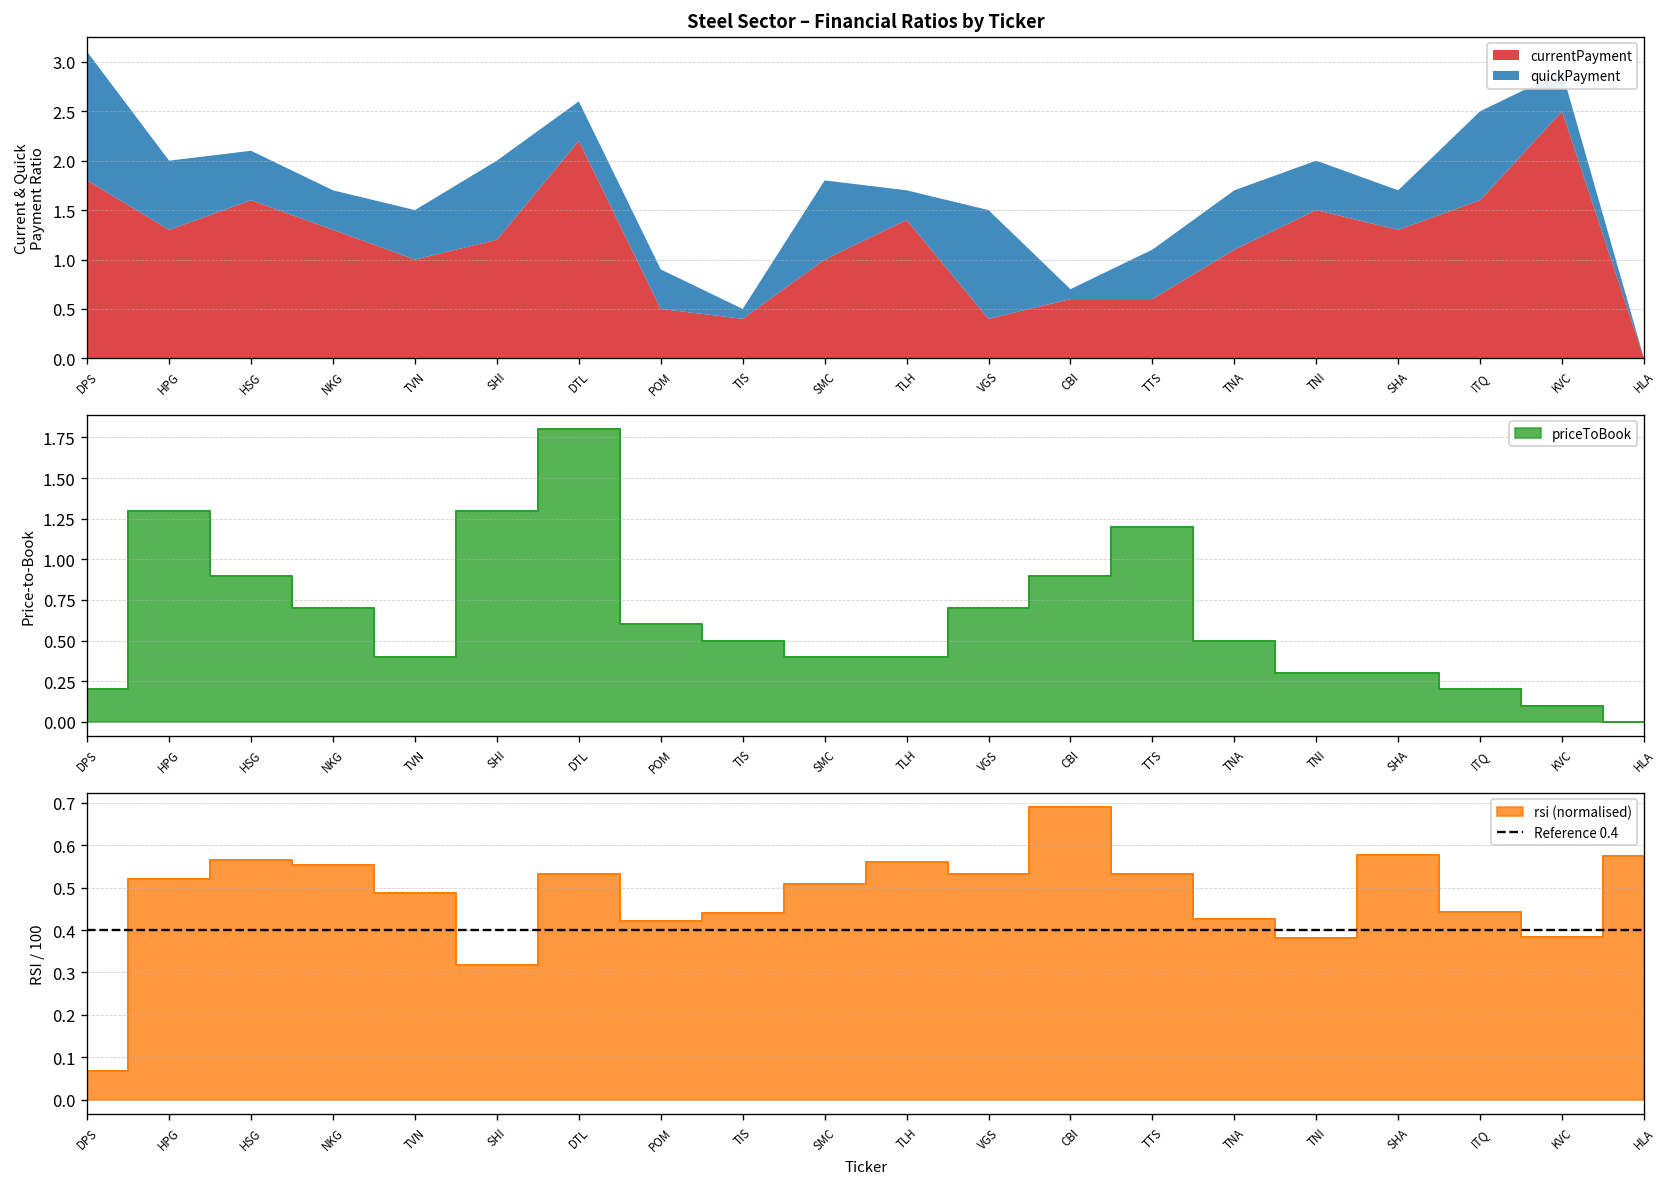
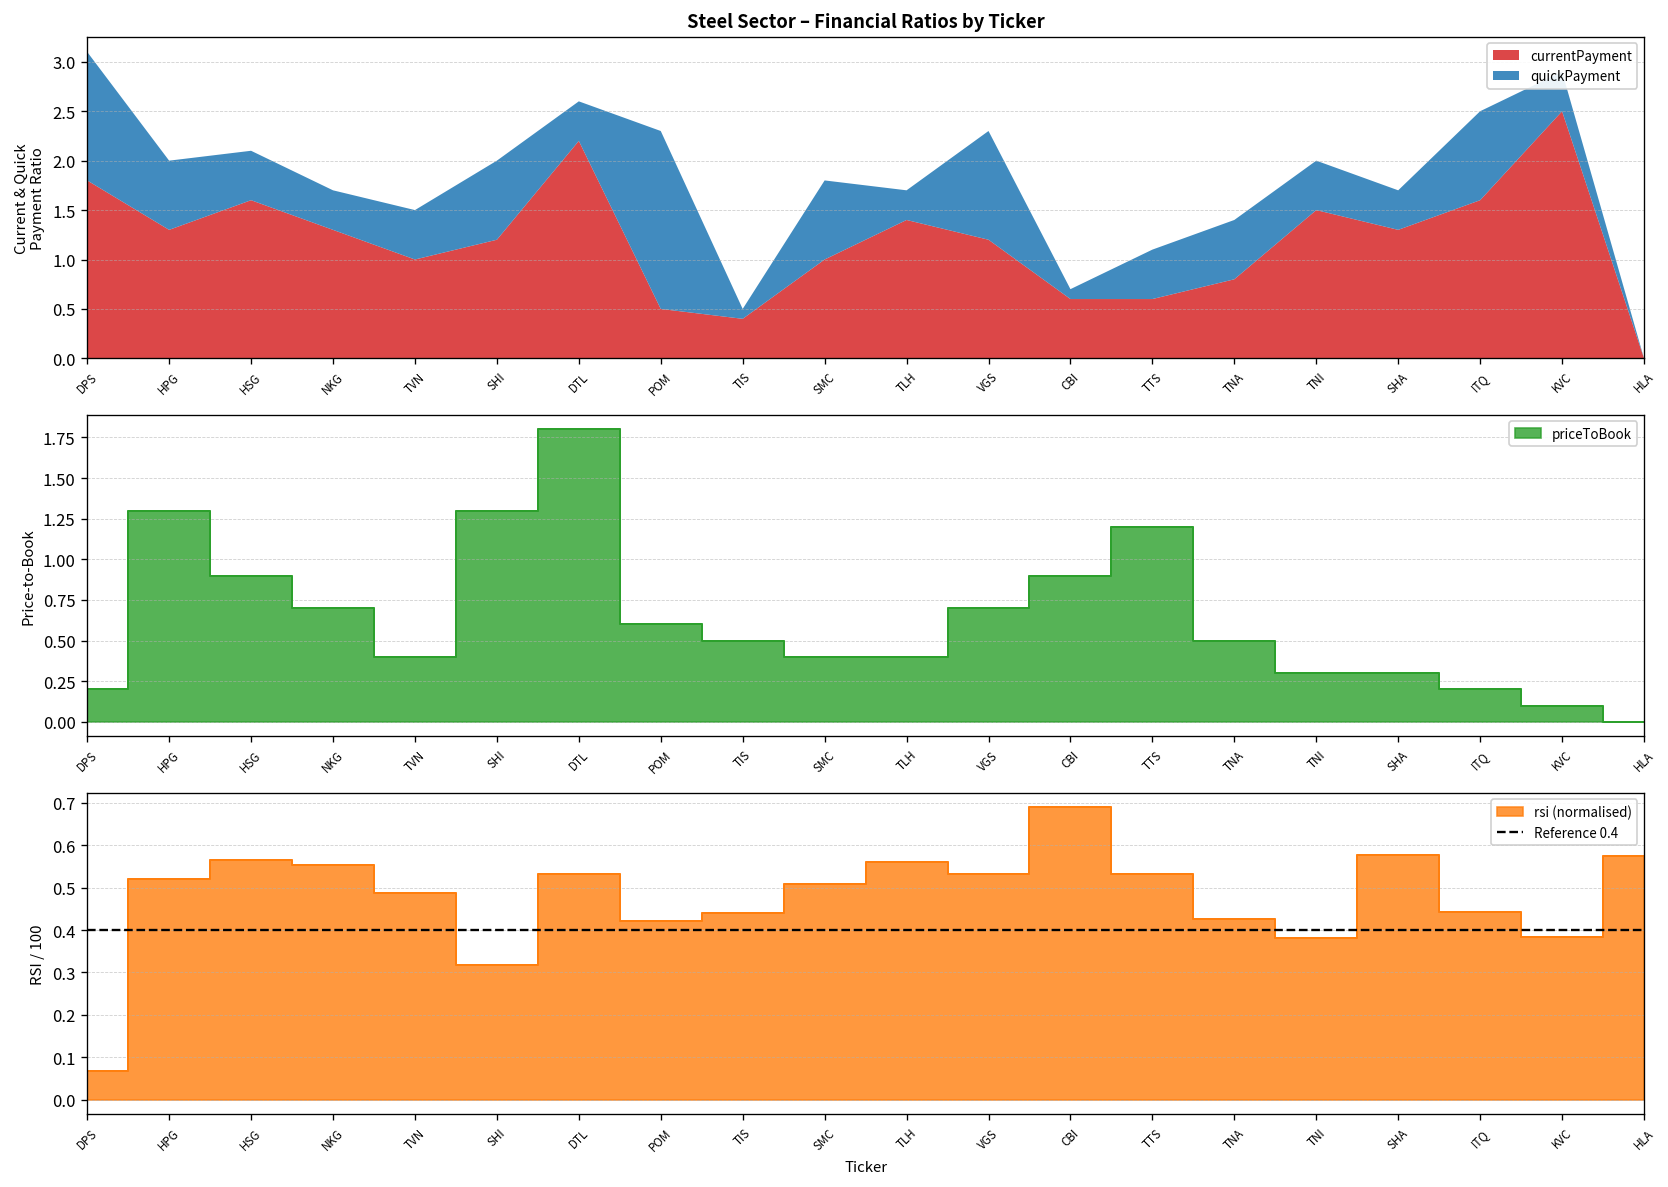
Steel Sector – Financial Ratios by Ticker, quickPayment, POM: 0.4 -> 1.8
Steel Sector – Financial Ratios by Ticker, currentPayment, VGS: 0.4 -> 1.2
Steel Sector – Financial Ratios by Ticker, currentPayment, TNA: 1.1 -> 0.8
